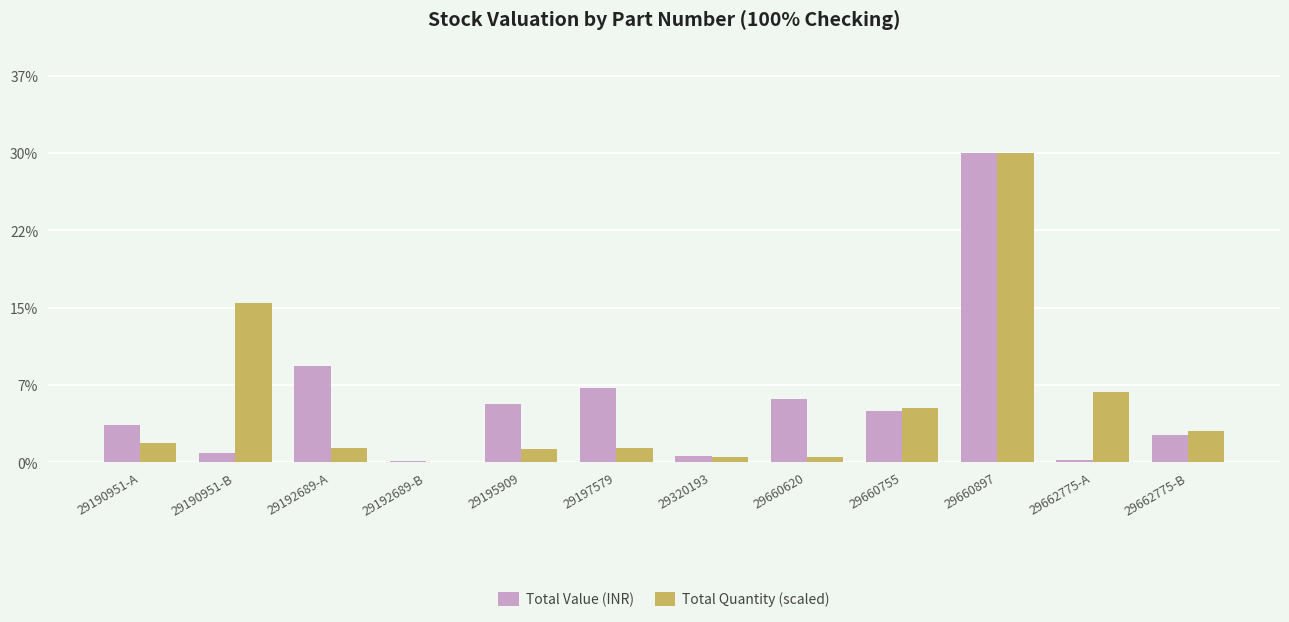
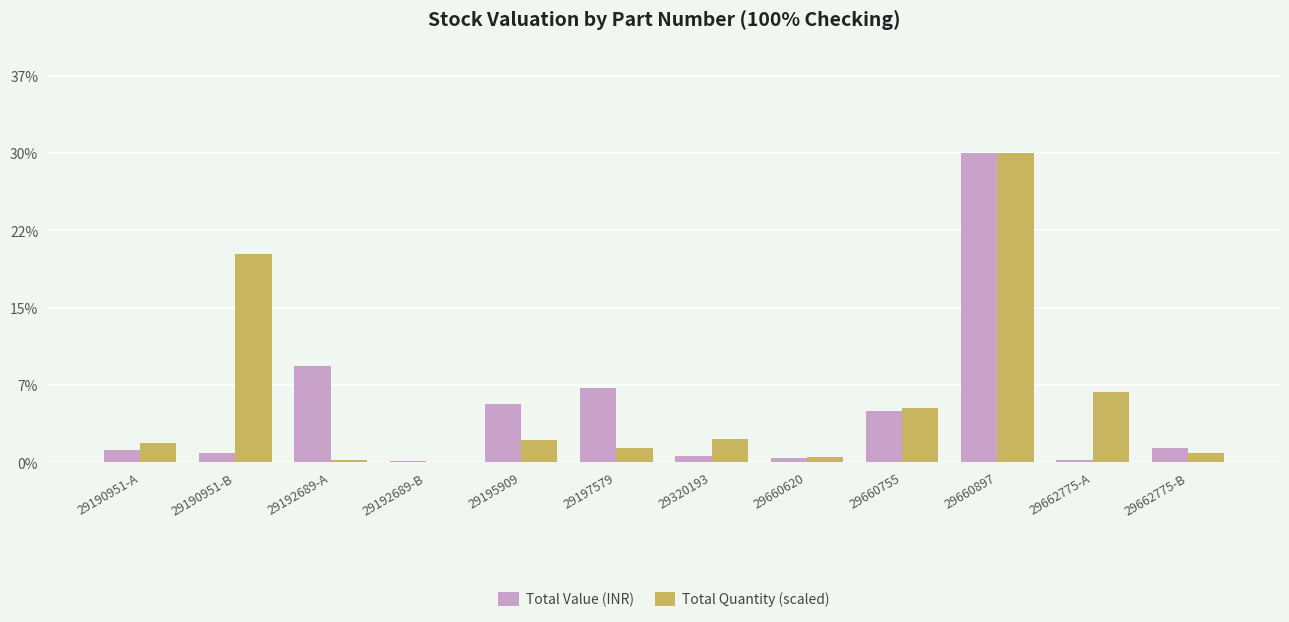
Total Value (INR), 29190951-A: 3.5% -> 1.1%
Total Quantity (scaled), 29190951-B: 15.2% -> 20.0%
Total Quantity (scaled), 29192689-A: 1.4% -> 0.2%
Total Quantity (scaled), 29195909: 1.2% -> 2.1%
Total Quantity (scaled), 29320193: 0.5% -> 2.2%
Total Value (INR), 29660620: 6.1% -> 0.4%
Total Value (INR), 29662775-B: 2.6% -> 1.3%
Total Quantity (scaled), 29662775-B: 3.0% -> 0.9%
